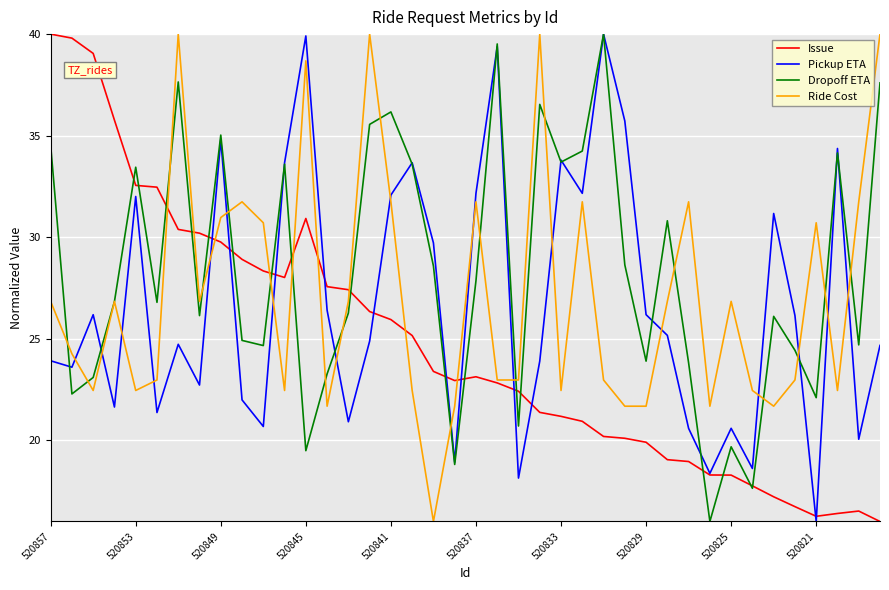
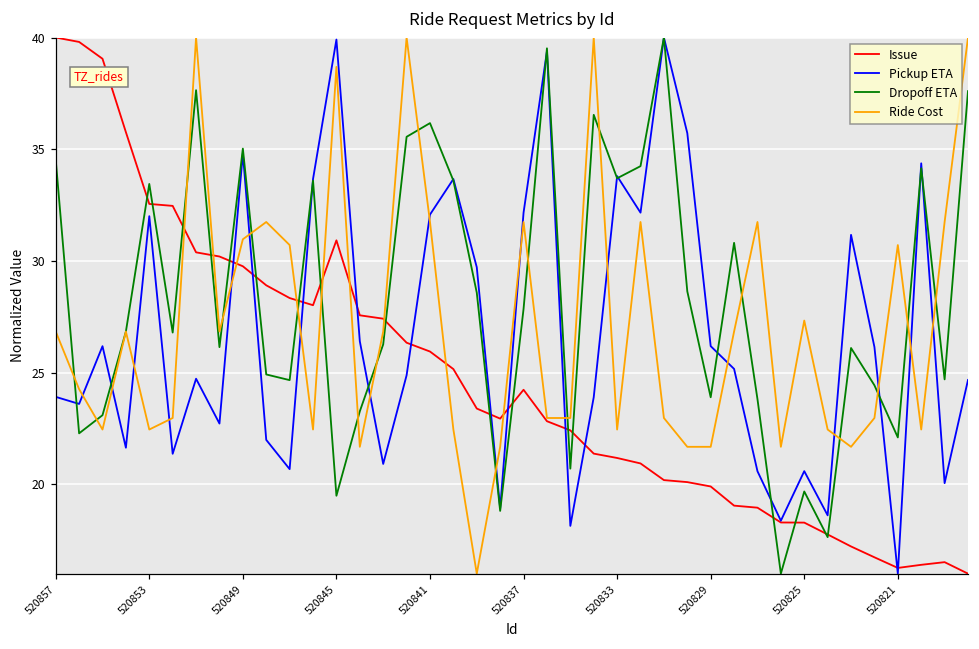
Issue, 520837: 23.1 -> 24.2
Ride Cost, 520825: 26.8 -> 27.3
